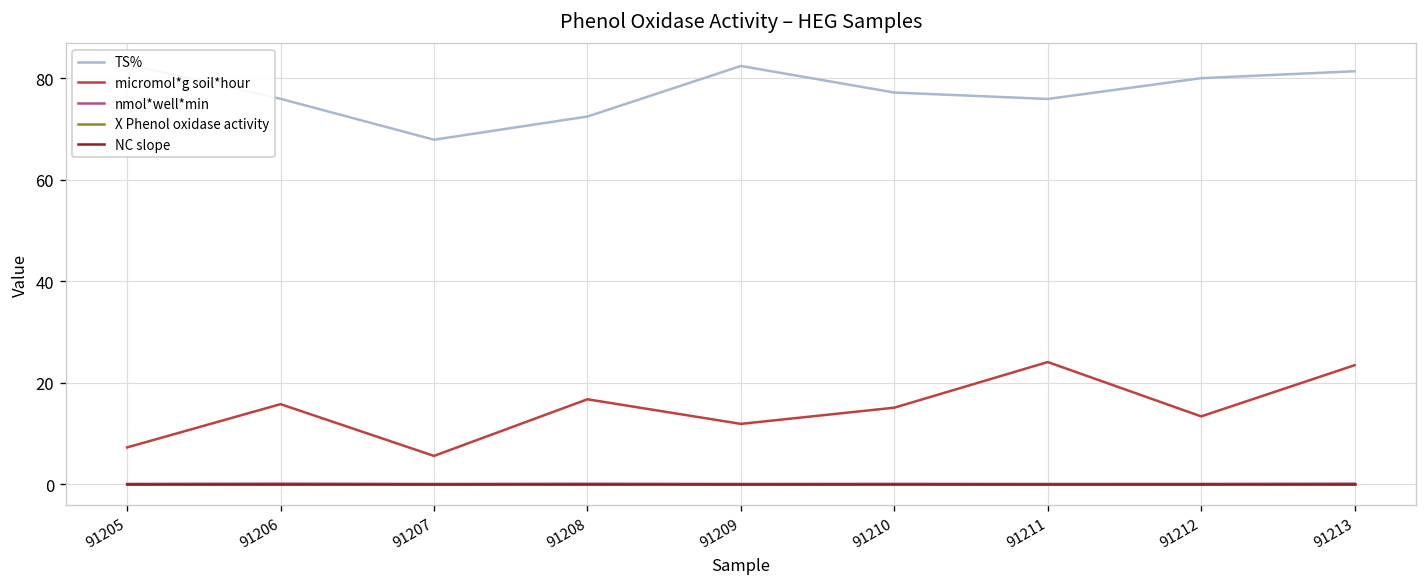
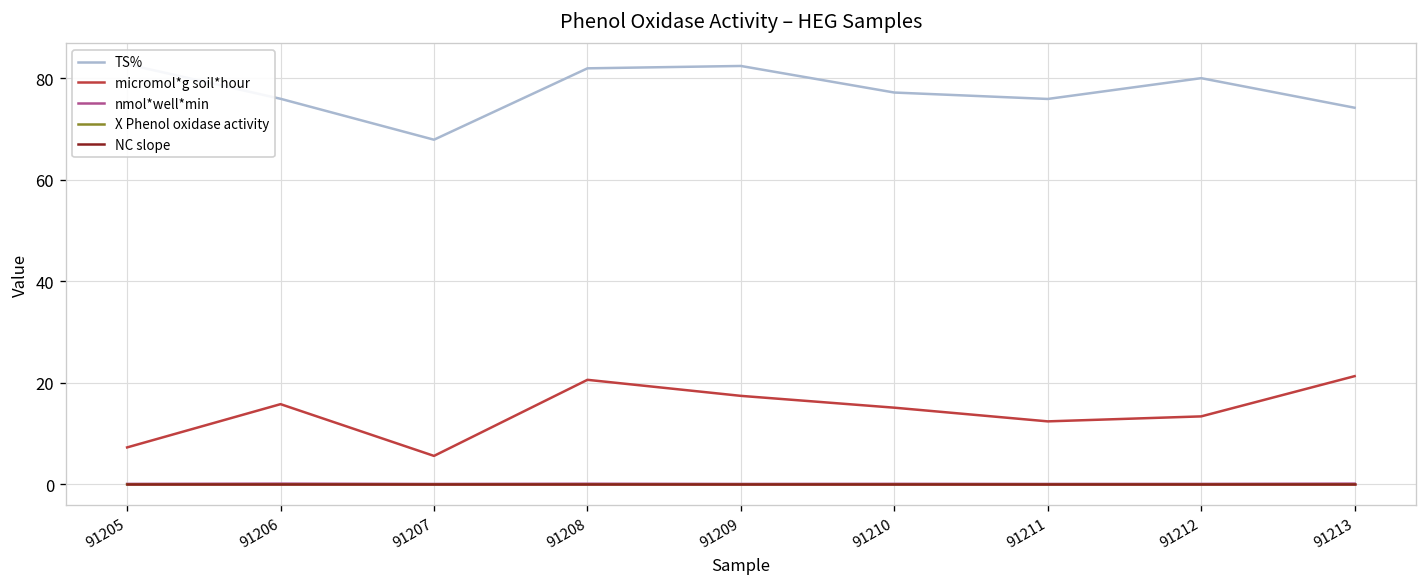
TS%, 91208: 73 -> 82
micromol*g soil*hour, 91208: 17 -> 21
micromol*g soil*hour, 91209: 12 -> 17
micromol*g soil*hour, 91211: 24 -> 12
TS%, 91213: 81 -> 74
micromol*g soil*hour, 91213: 23 -> 21
